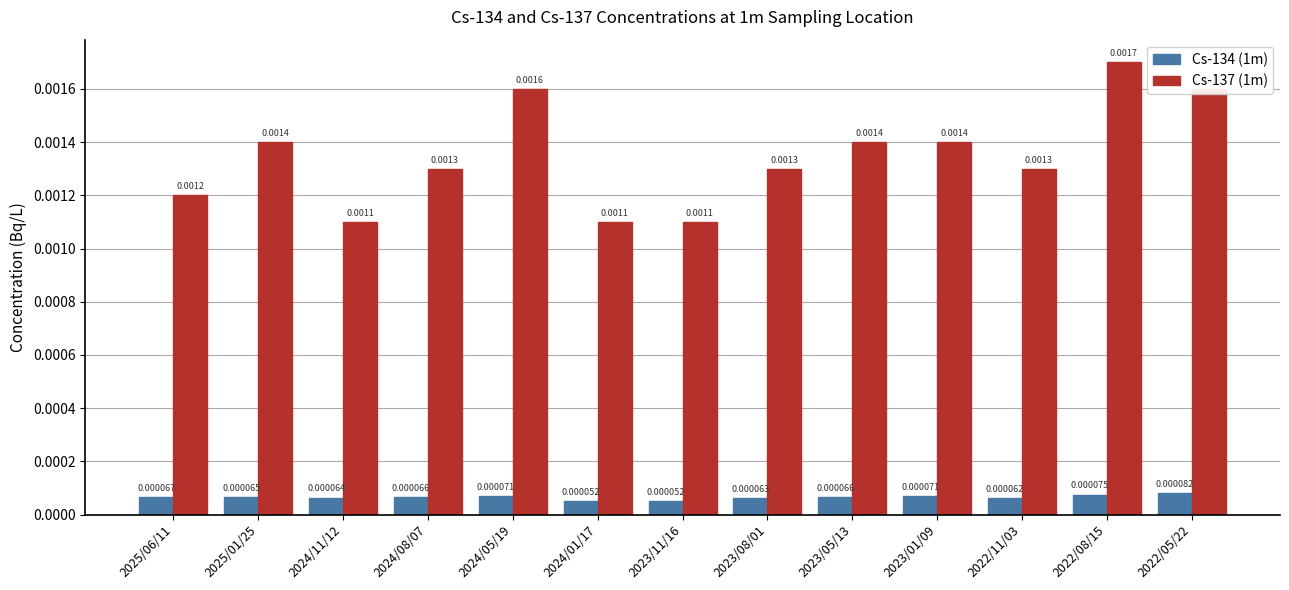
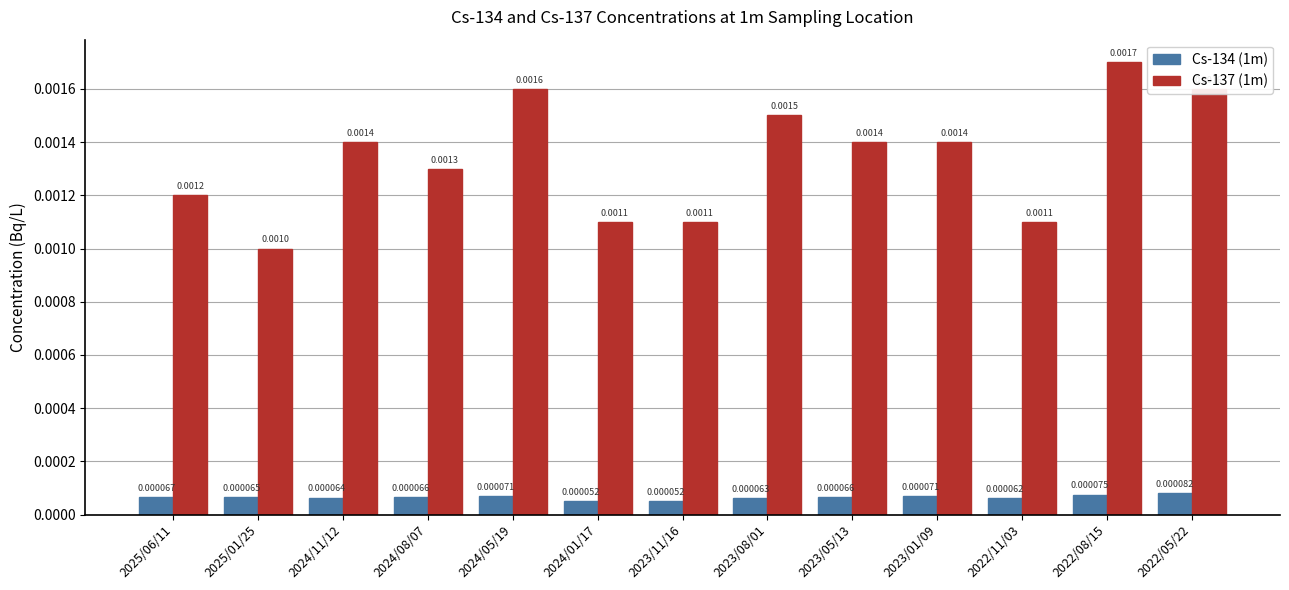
Cs-137 (1m), 2025/01/25: 0.0014 -> 0.0010
Cs-137 (1m), 2024/11/12: 0.0011 -> 0.0014
Cs-137 (1m), 2023/08/01: 0.0013 -> 0.0015
Cs-137 (1m), 2022/11/03: 0.0013 -> 0.0011
